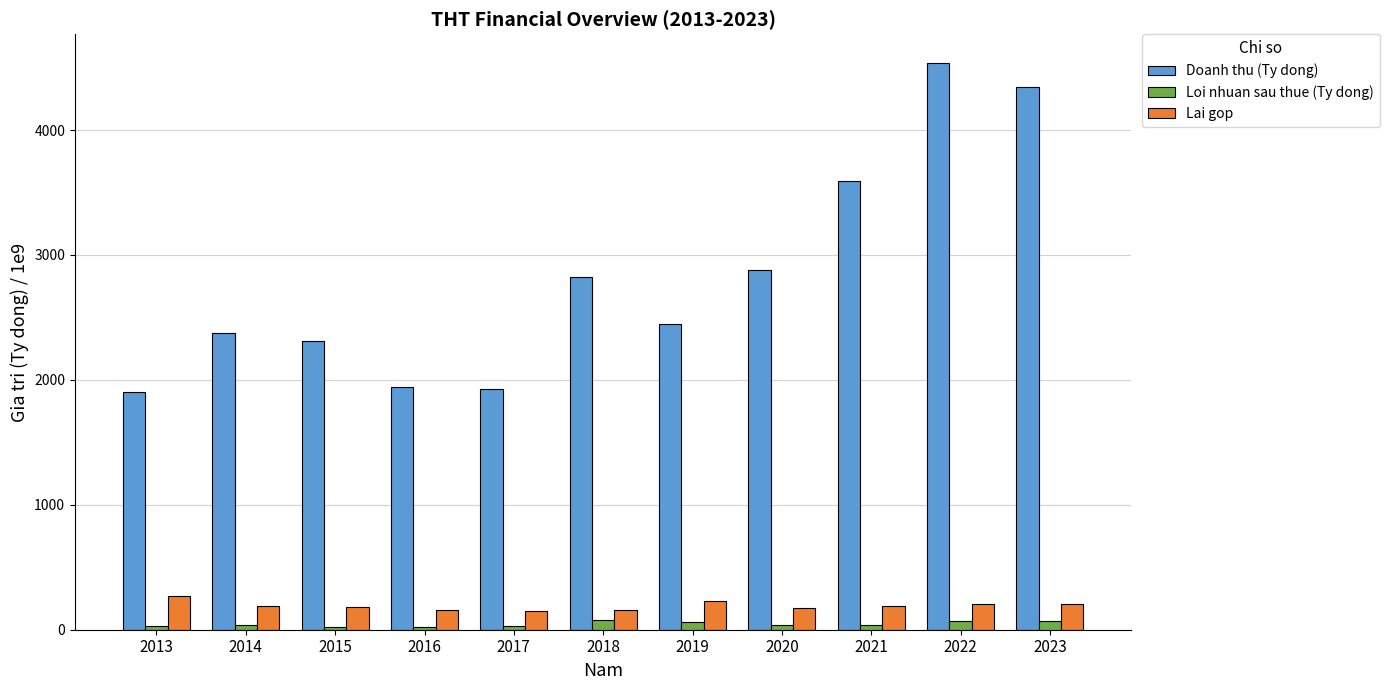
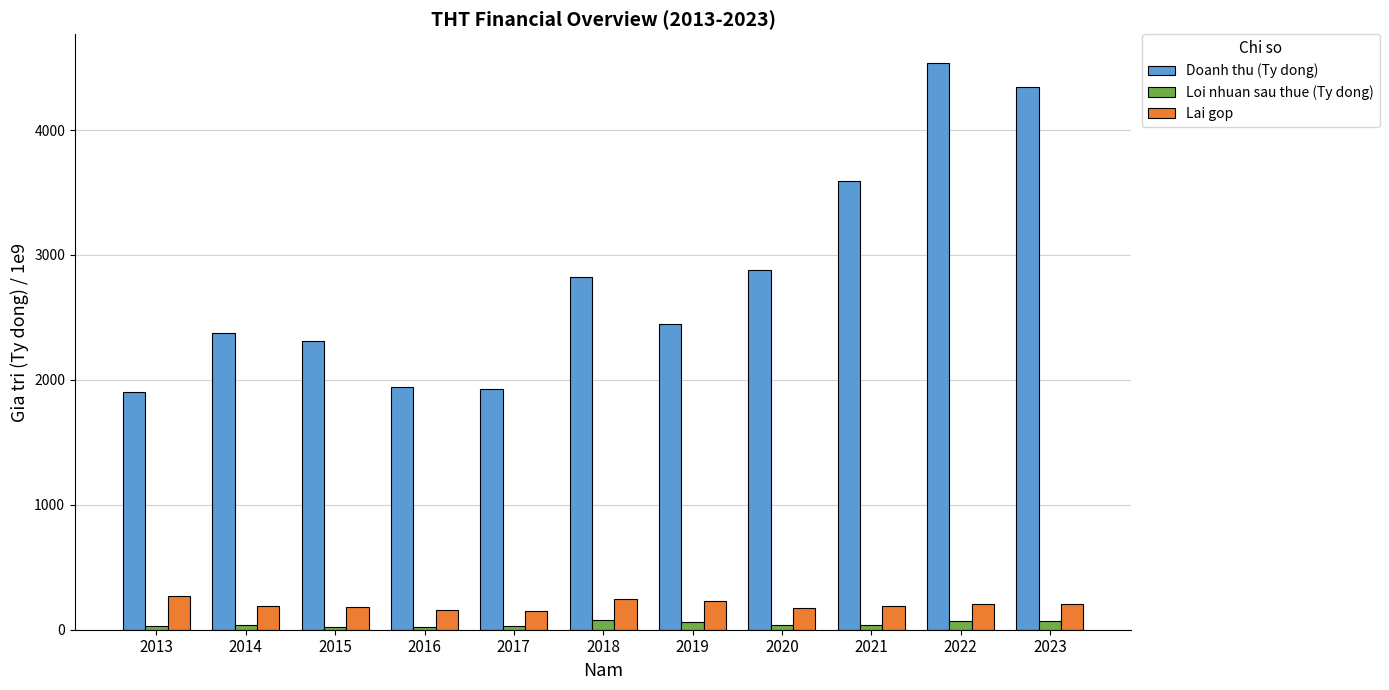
Lai gop, 2018: 160 -> 240
